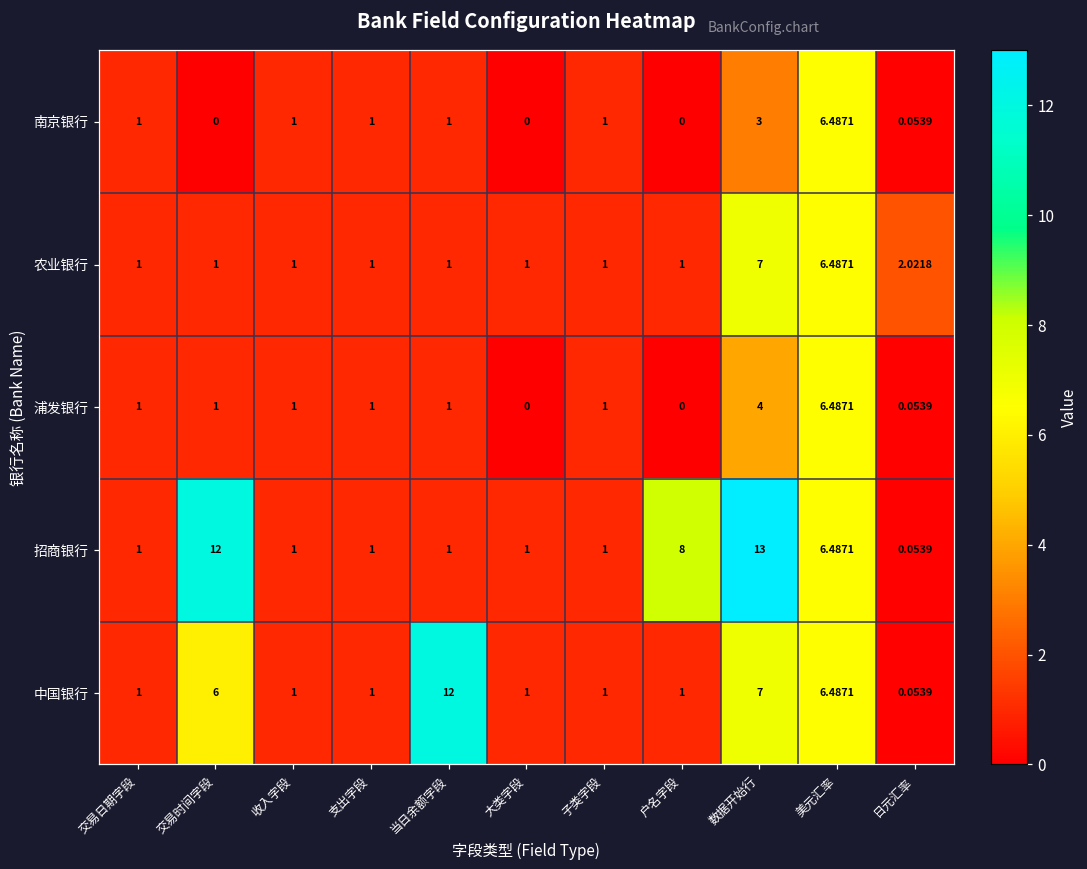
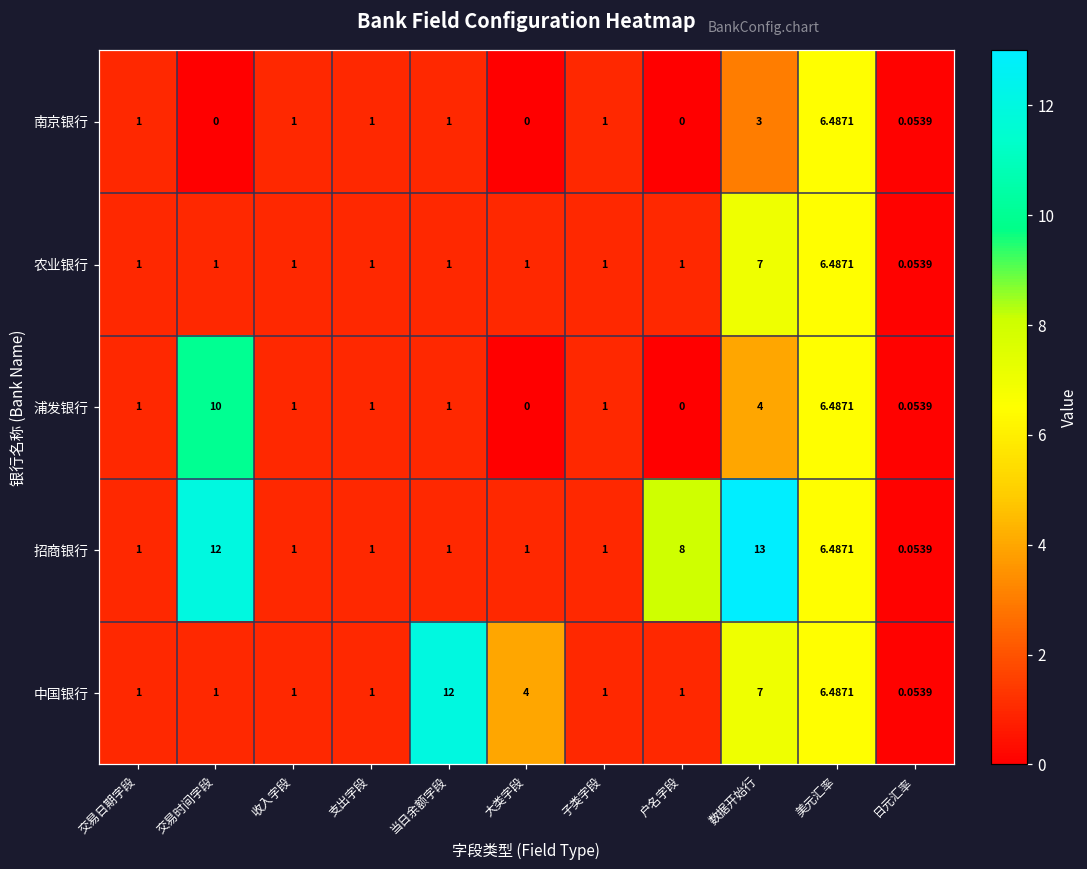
农业银行, 日元汇率: 2.0218 -> 0.0539
浦发银行, 交易时间字段: 1 -> 10
中国银行, 交易时间字段: 6 -> 1
中国银行, 大类字段: 1 -> 4
